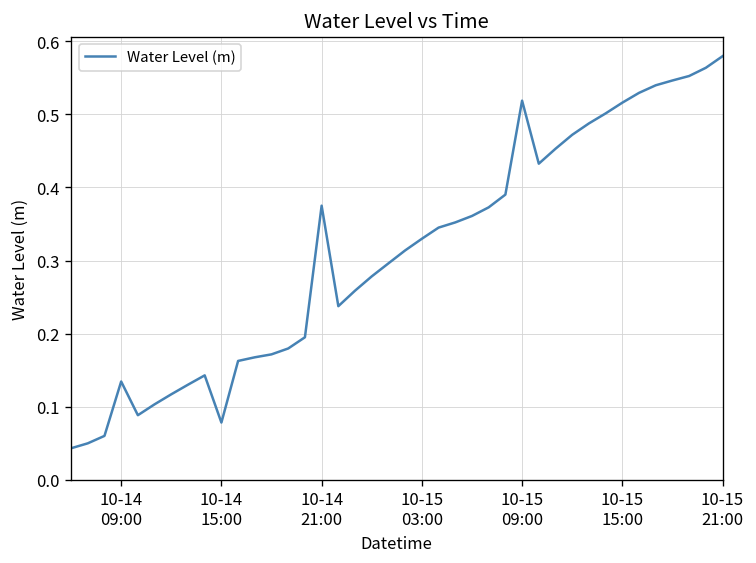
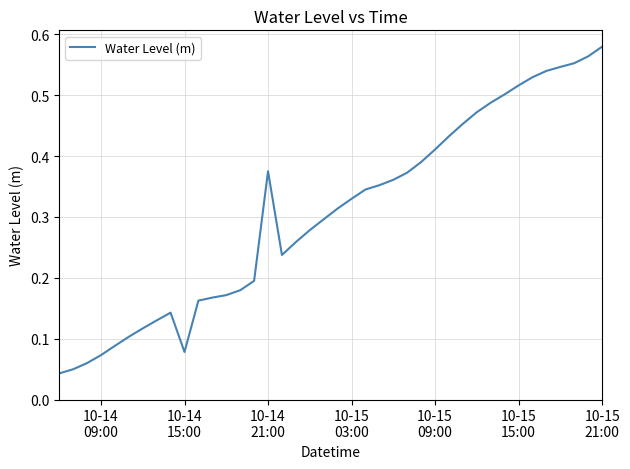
10-14 09:00: 0.13 -> 0.07
10-15 09:00: 0.52 -> 0.41
